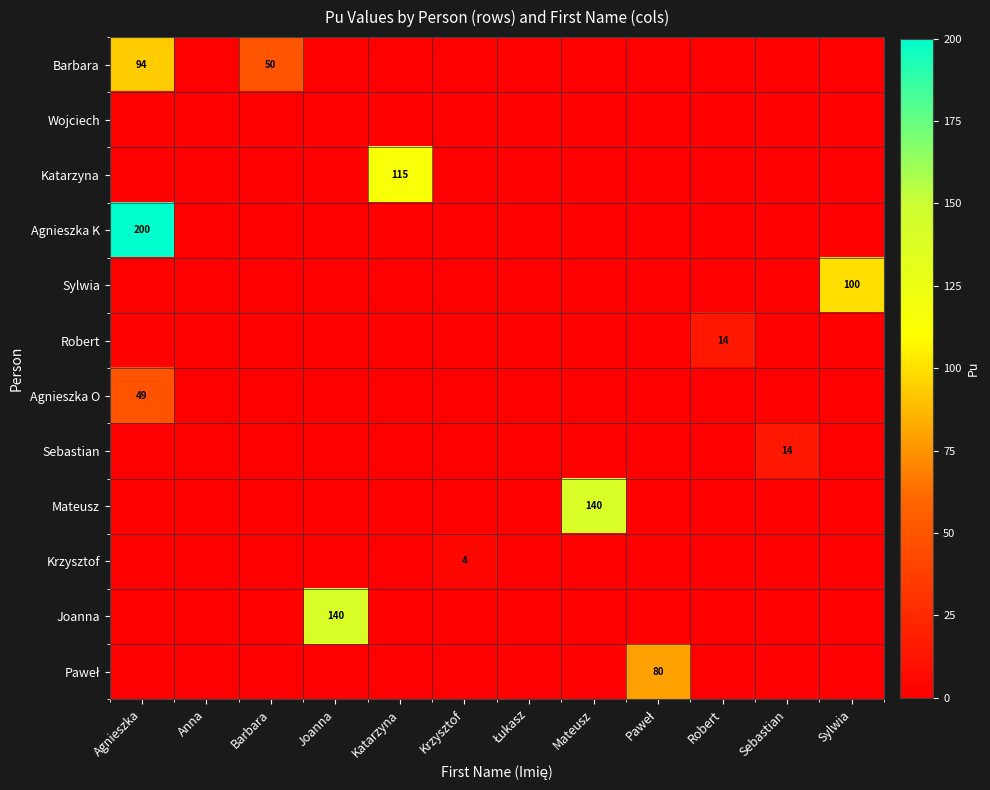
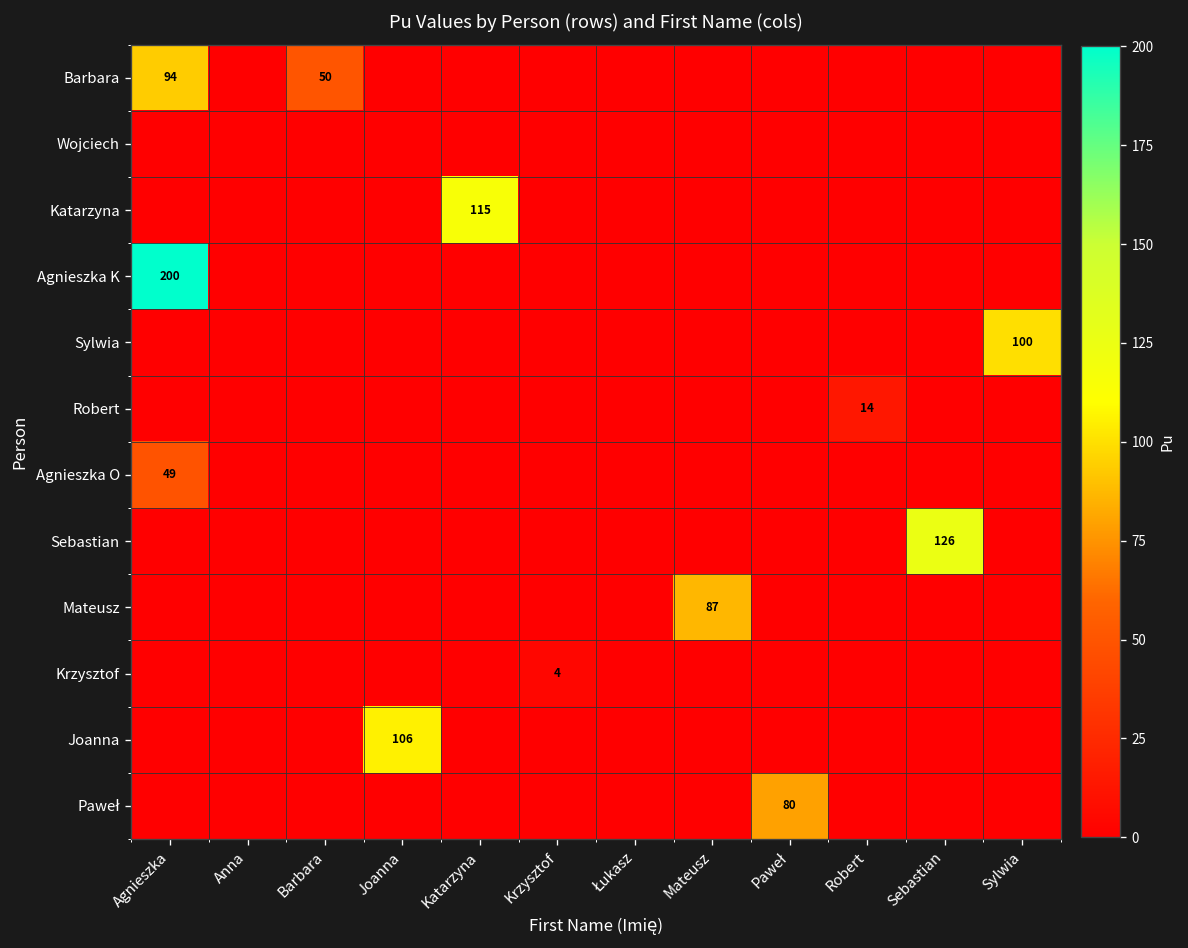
Sebastian, Sebastian: 14 -> 126
Mateusz, Mateusz: 140 -> 87
Joanna, Joanna: 140 -> 106
